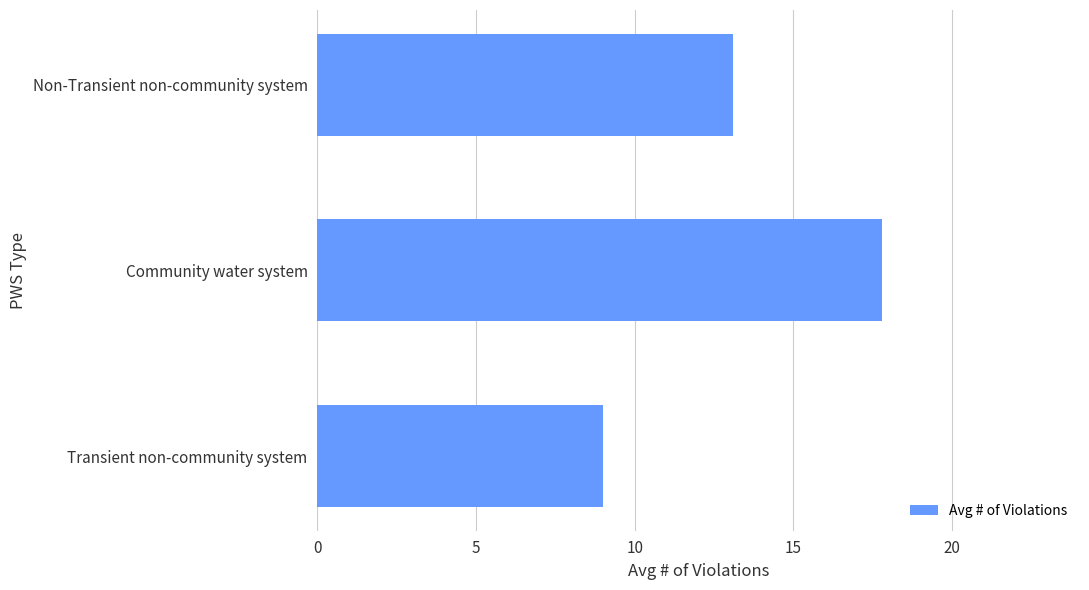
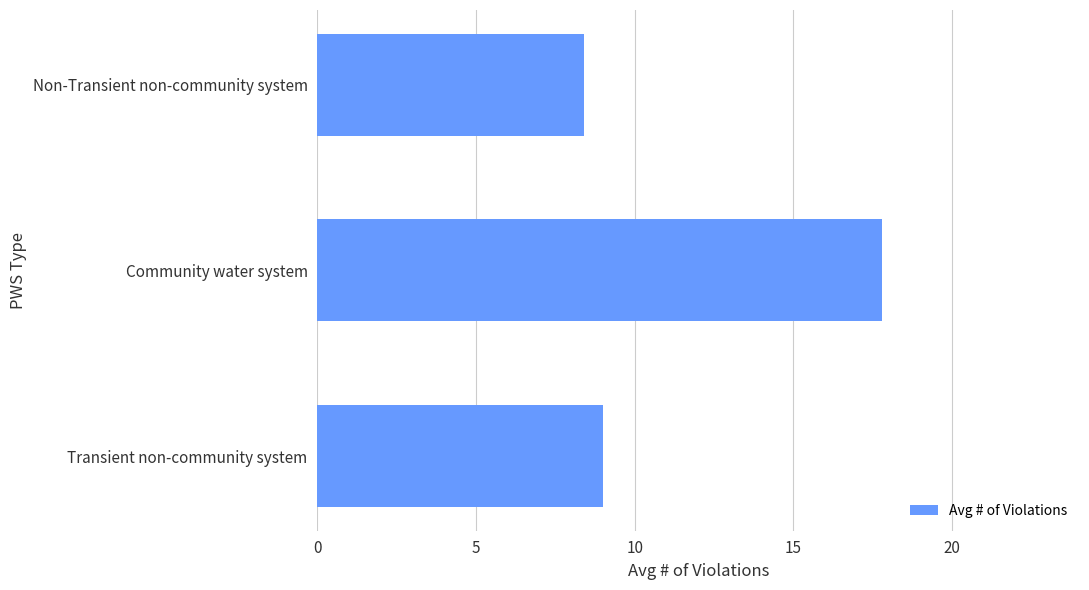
Non-Transient non-community system: 13.1 -> 8.4
